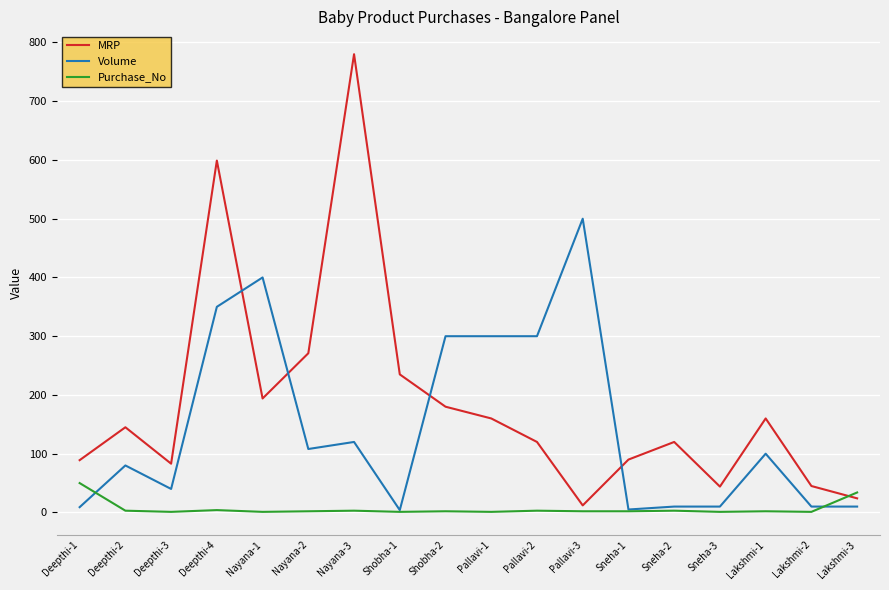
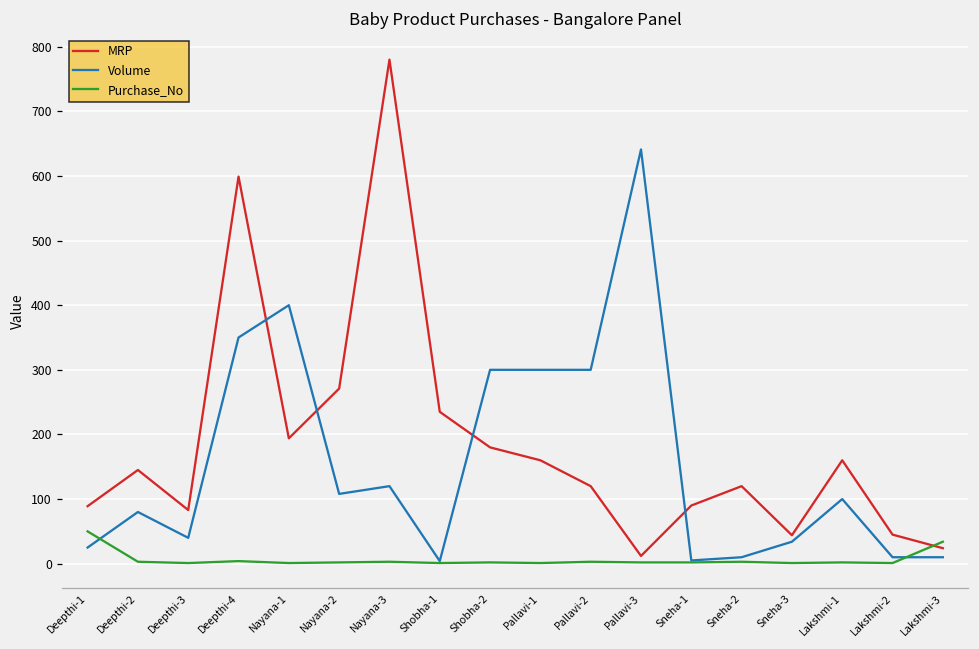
Volume, Deepthi-1: 10 -> 30
Volume, Pallavi-3: 500 -> 640
Volume, Sneha-3: 10 -> 30
